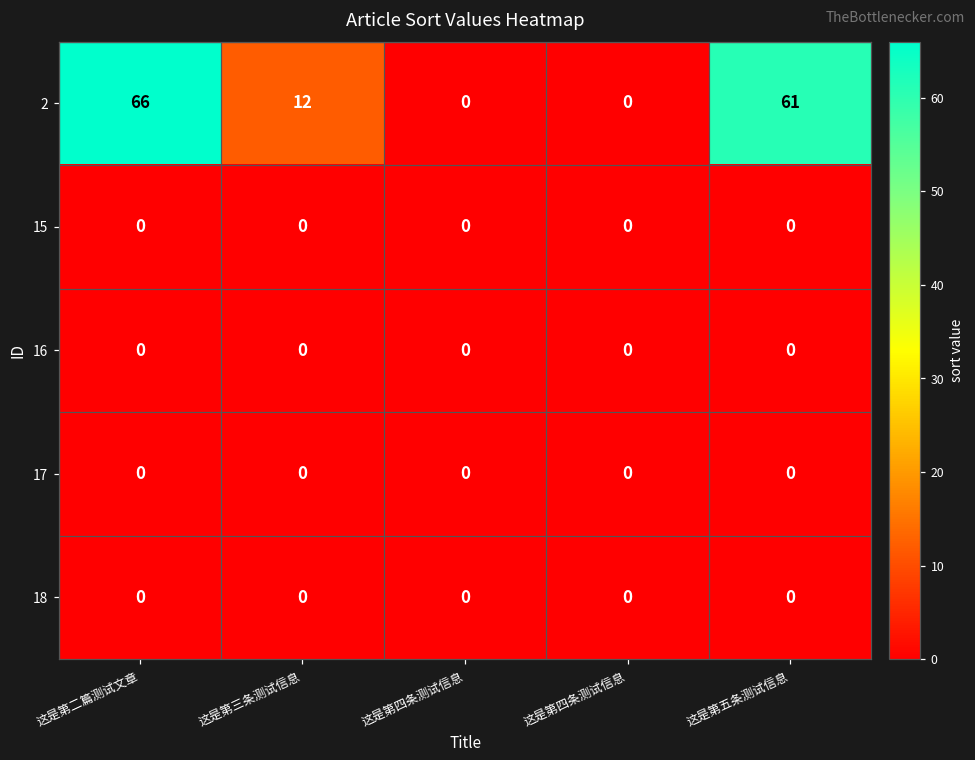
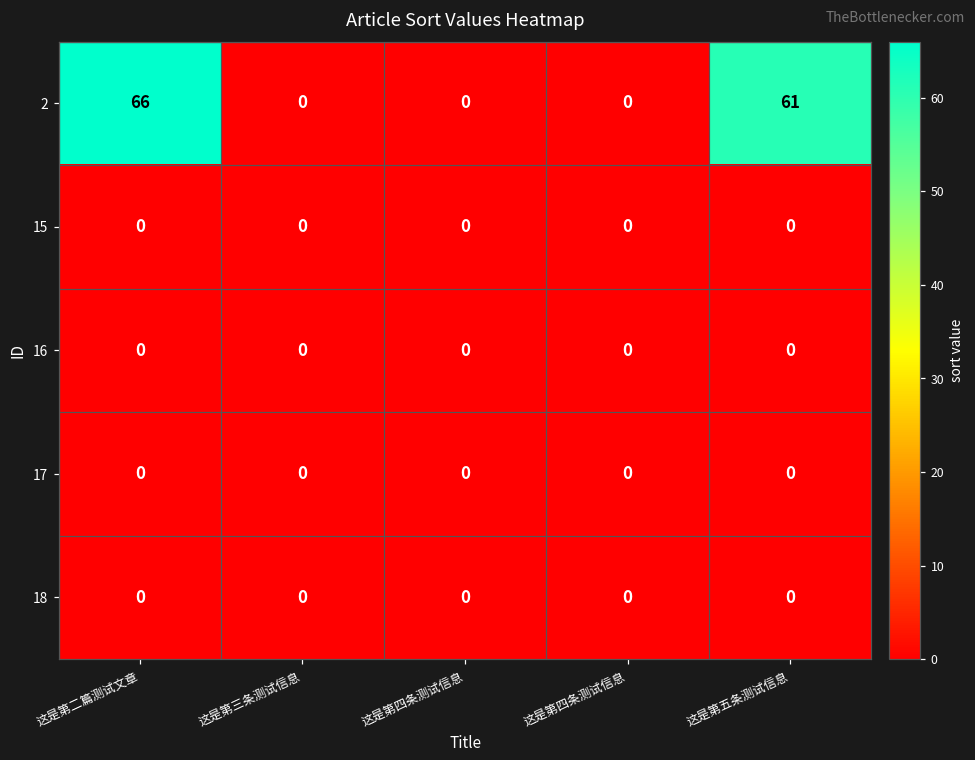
2, 这是第三条测试信息: 12 -> 0
